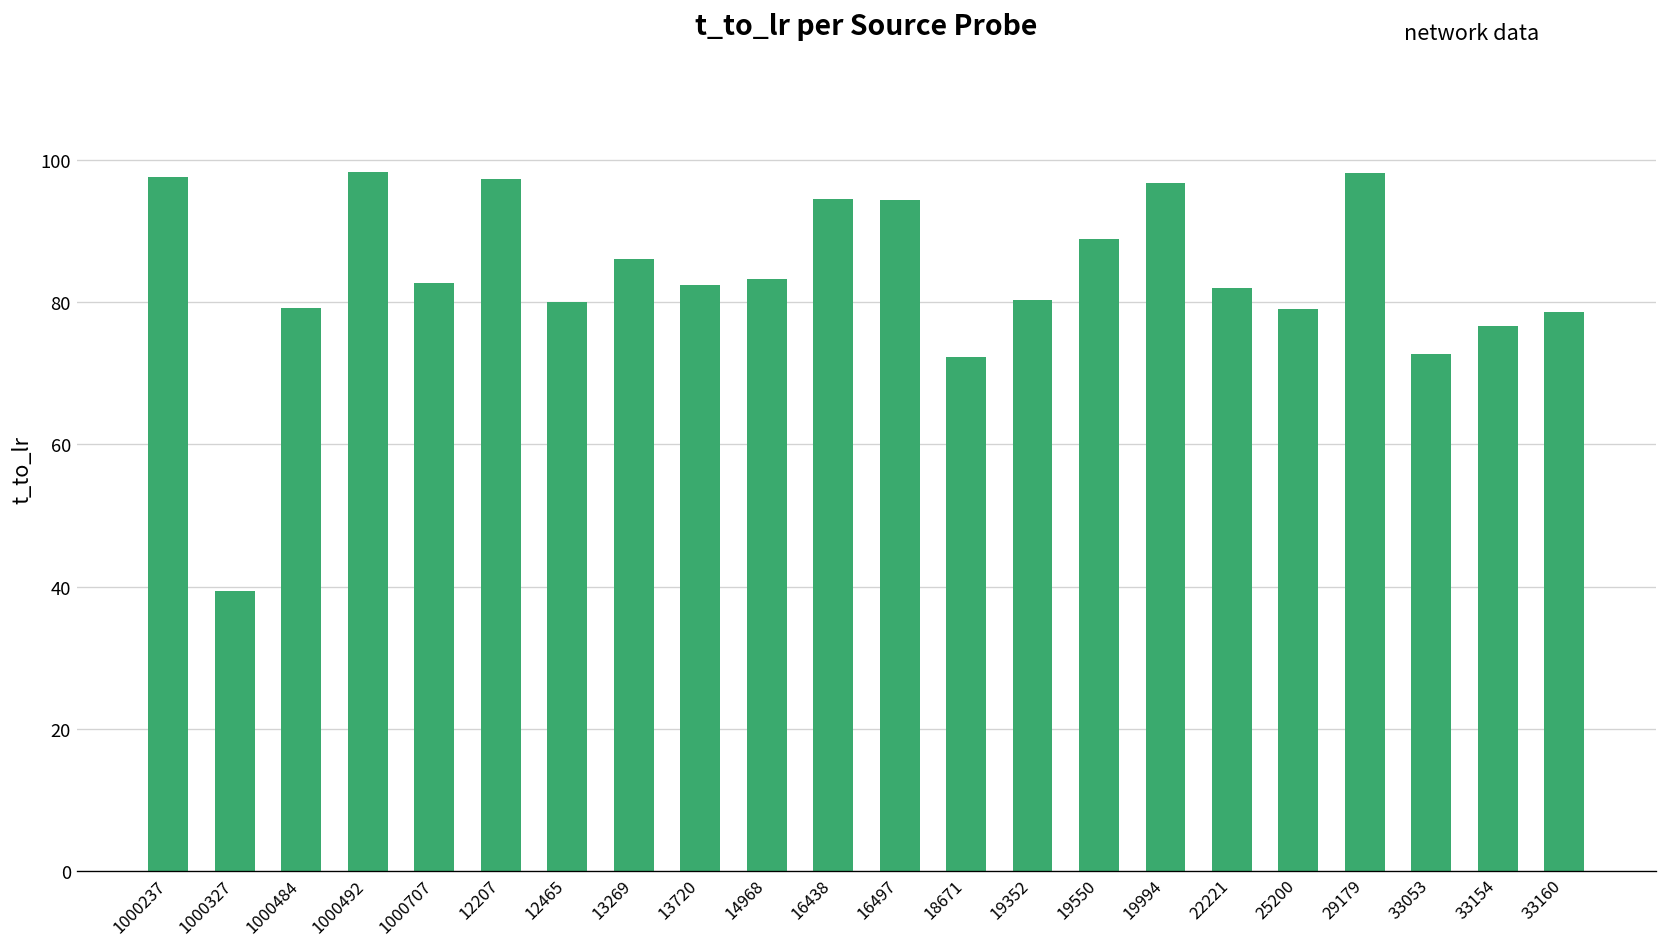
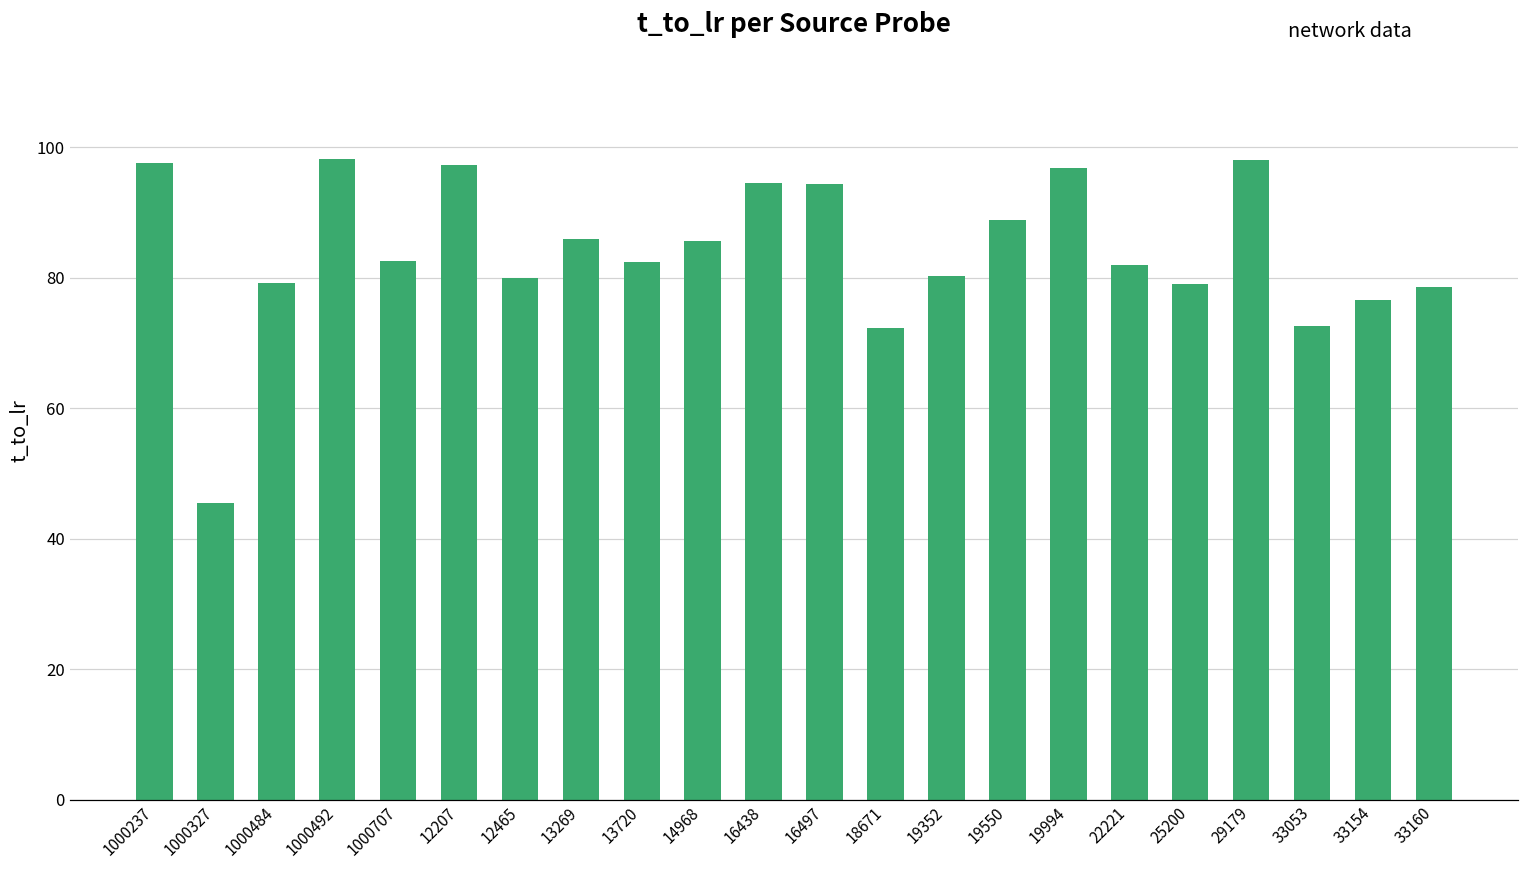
1000327: 39 -> 46
14968: 83 -> 86
